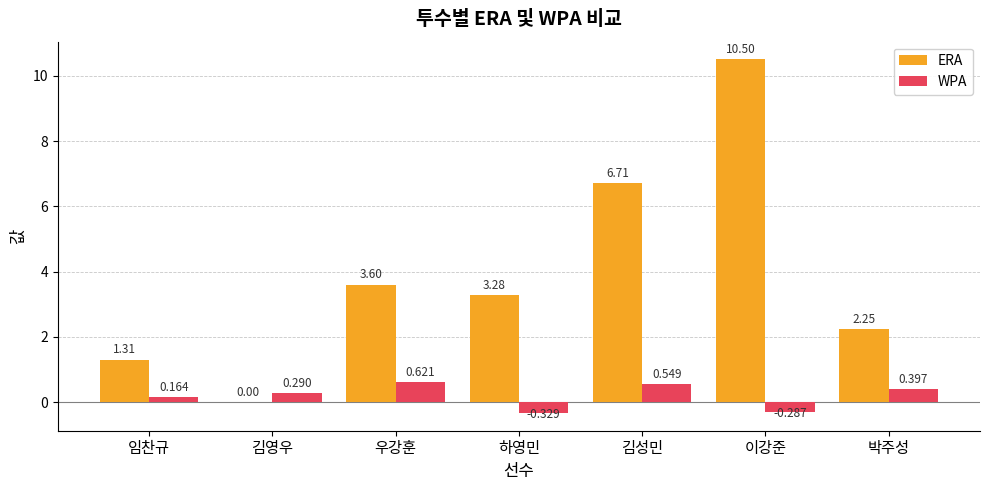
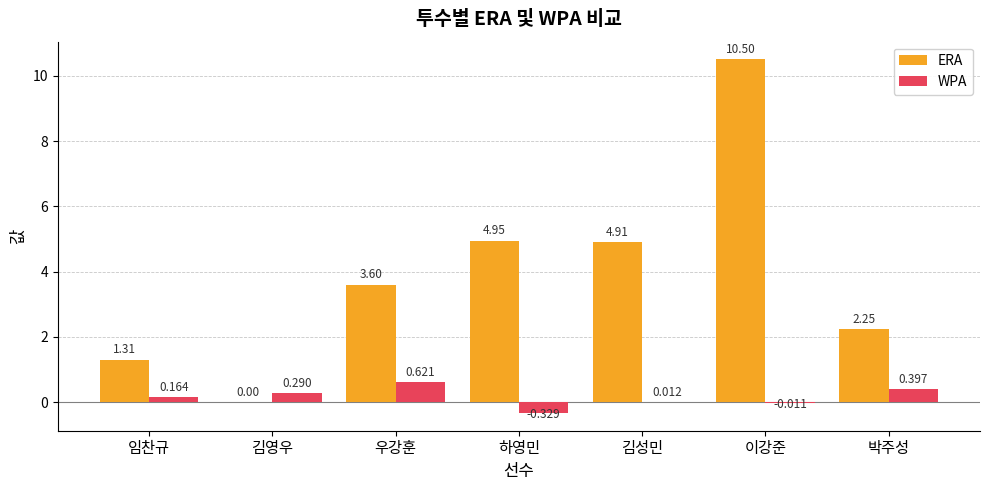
ERA, 하영민: 3.28 -> 4.95
ERA, 김성민: 6.71 -> 4.91
WPA, 김성민: 0.549 -> 0.012
WPA, 이강준: -0.287 -> -0.011
